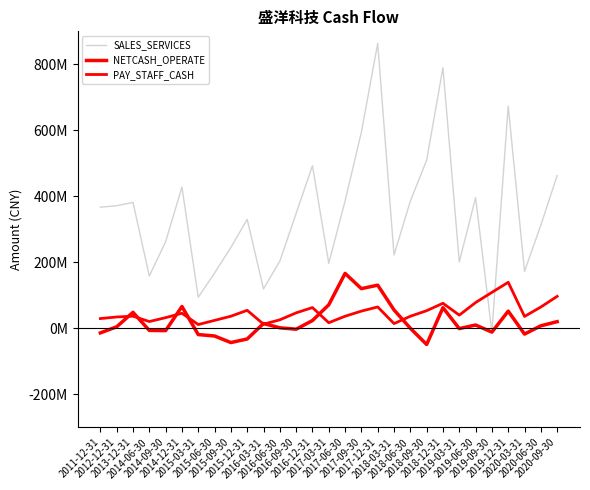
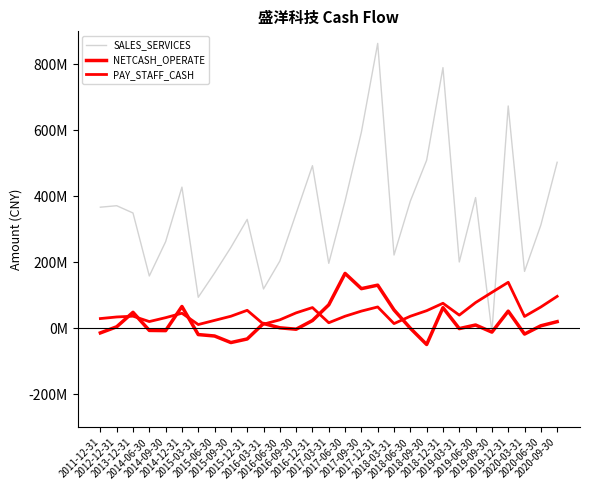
SALES_SERVICES, 2013-12-31: 380000000 -> 350000000
SALES_SERVICES, 2020-09-30: 460000000 -> 500000000
